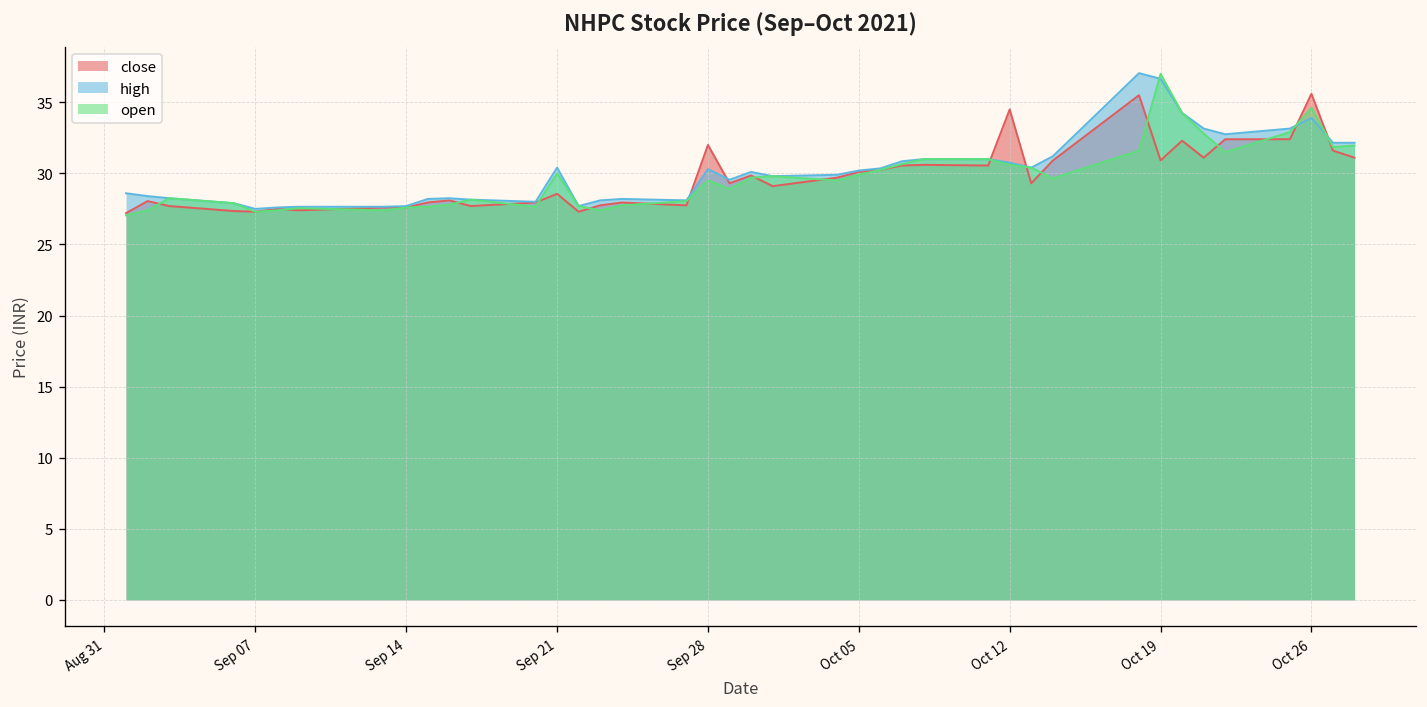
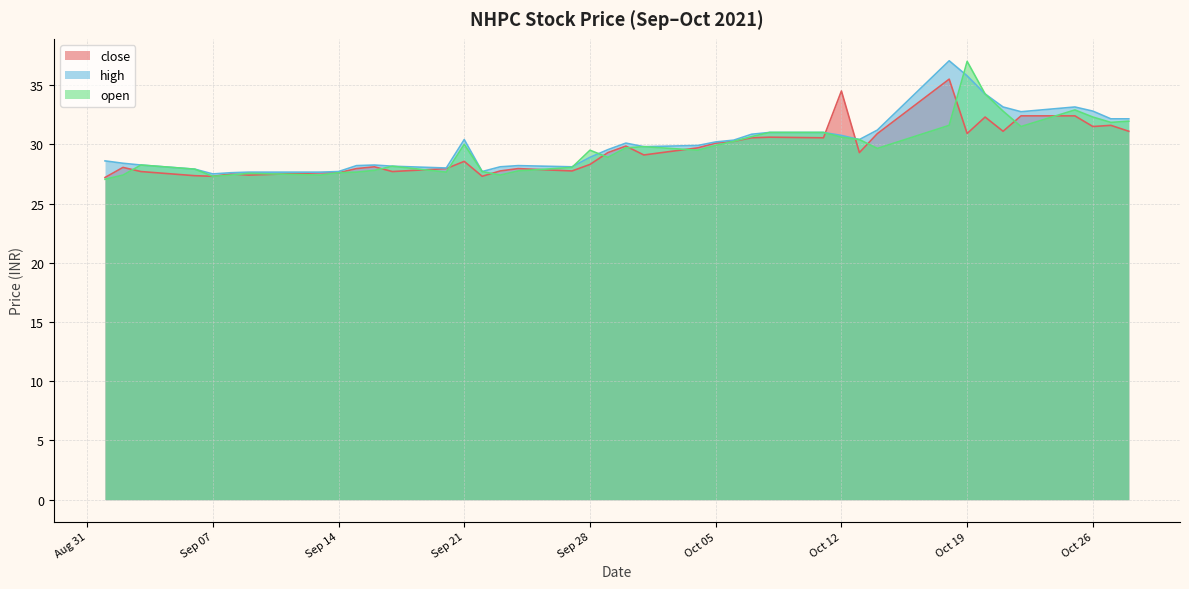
close, Sep 28: 32.0 -> 28.3
high, Sep 28: 30.3 -> 28.9
high, Oct 19: 36.7 -> 35.8
close, Oct 26: 35.6 -> 31.5
high, Oct 26: 33.9 -> 32.8
open, Oct 26: 34.6 -> 32.3
